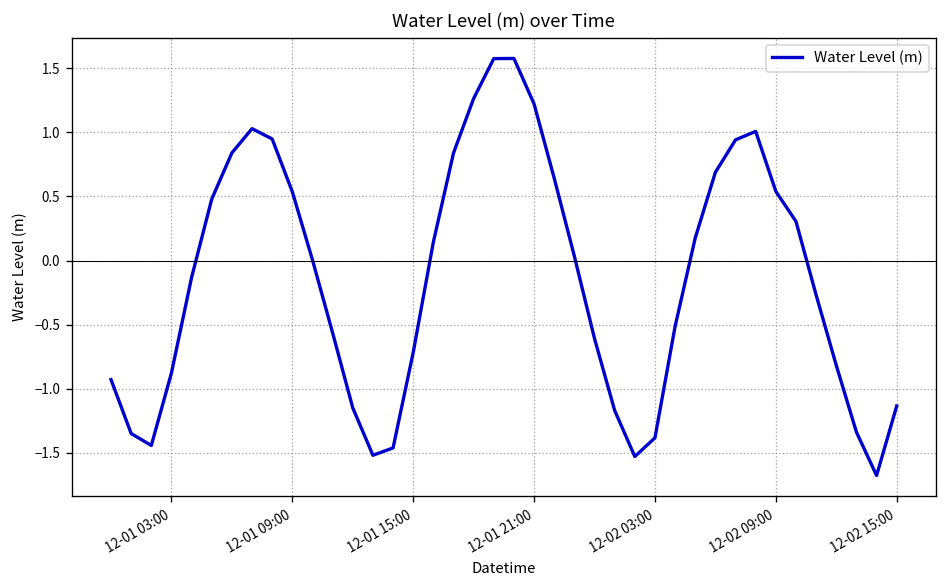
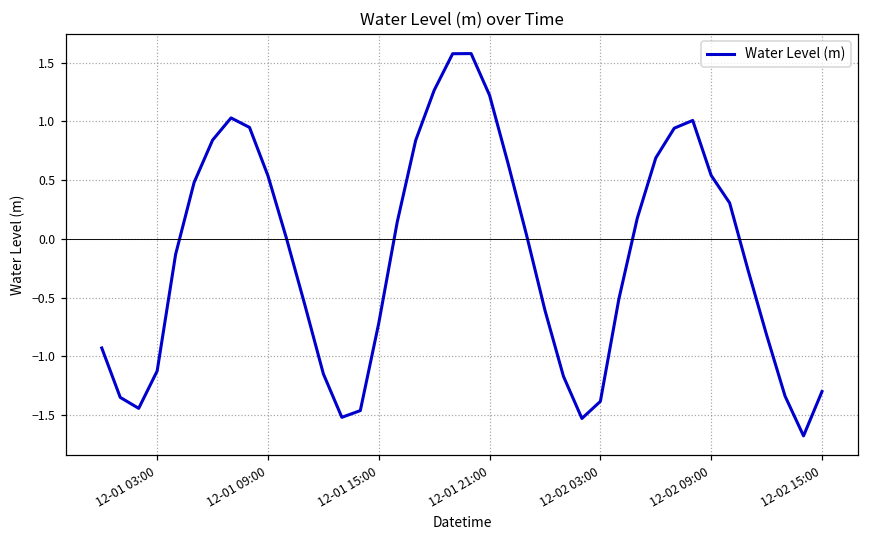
12-01 03:00: -0.88 -> -1.12
12-02 15:00: -1.13 -> -1.30
